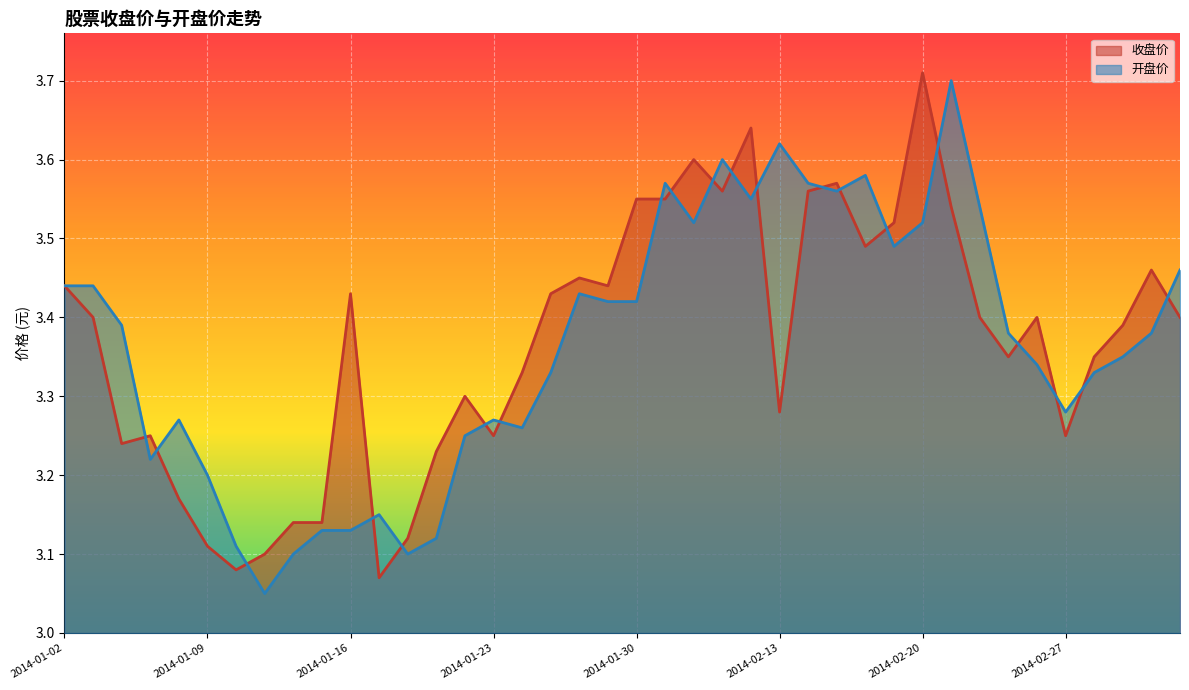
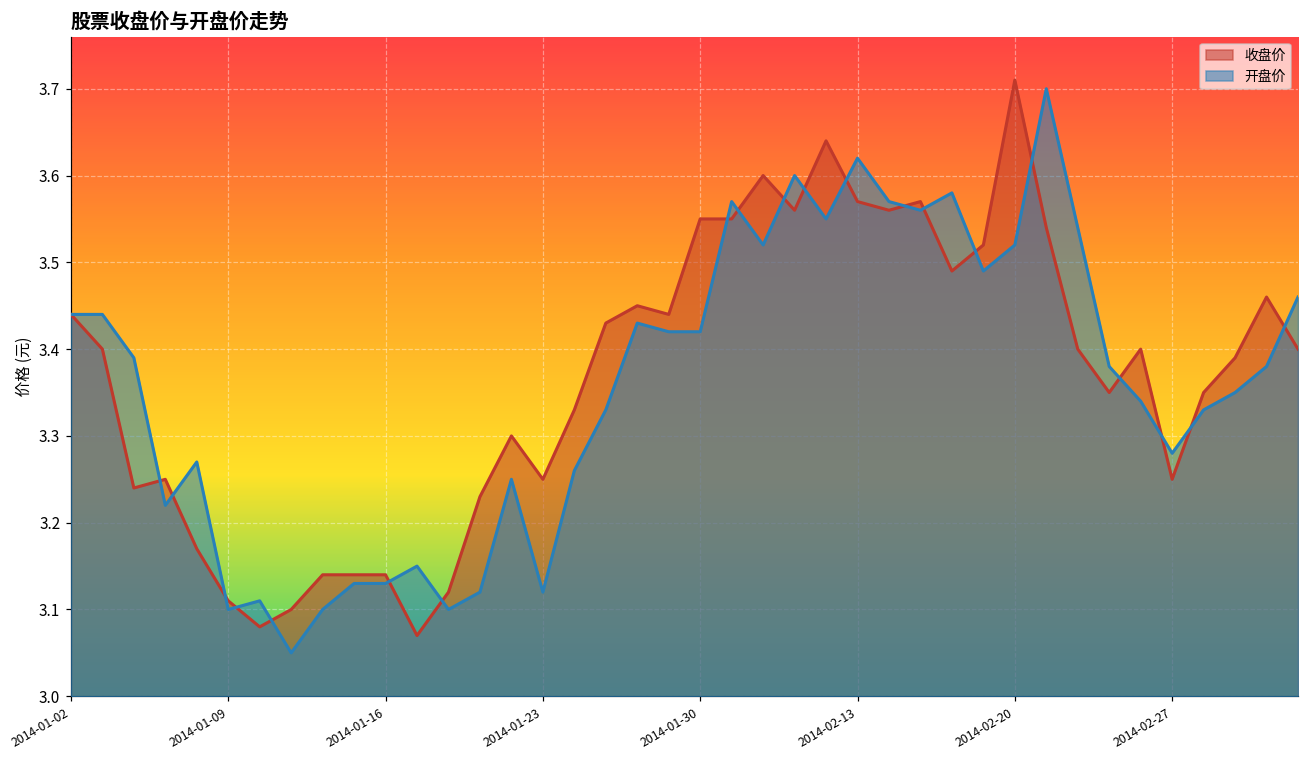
开盘价, 2014-01-09: 3.2 -> 3.1
收盘价, 2014-01-16: 3.43 -> 3.14
开盘价, 2014-01-23: 3.27 -> 3.12
收盘价, 2014-02-13: 3.28 -> 3.57
